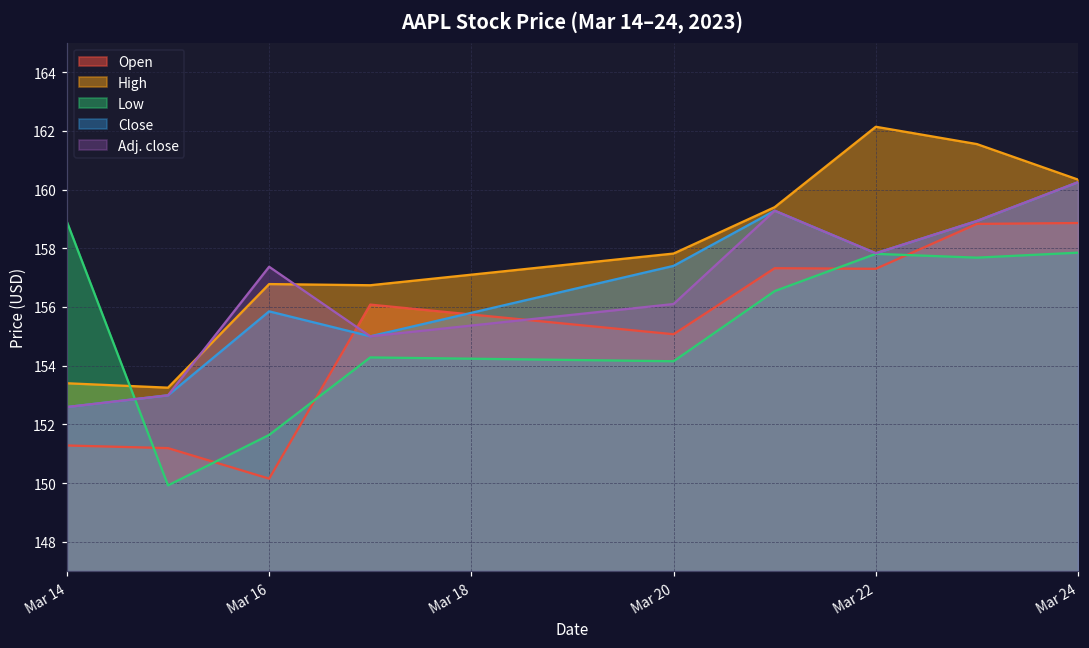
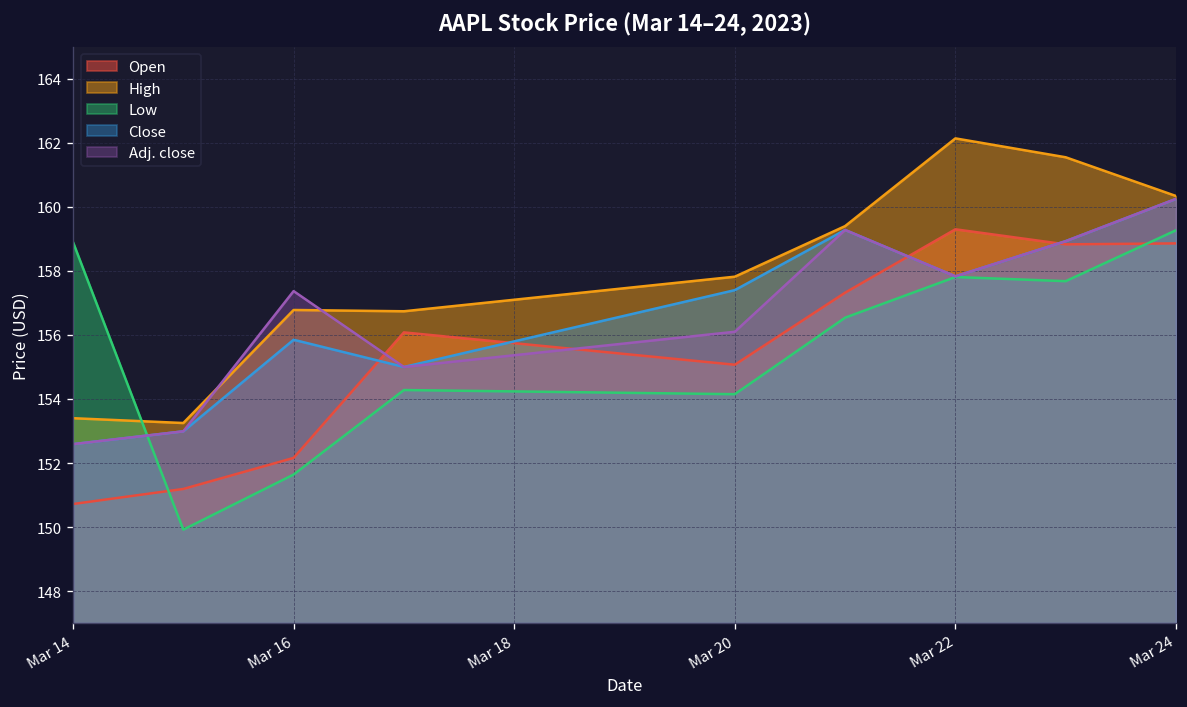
Open, Mar 14: 151.3 -> 150.7
Open, Mar 16: 150.2 -> 152.2
Open, Mar 22: 157.3 -> 159.3
Low, Mar 24: 157.9 -> 159.3
